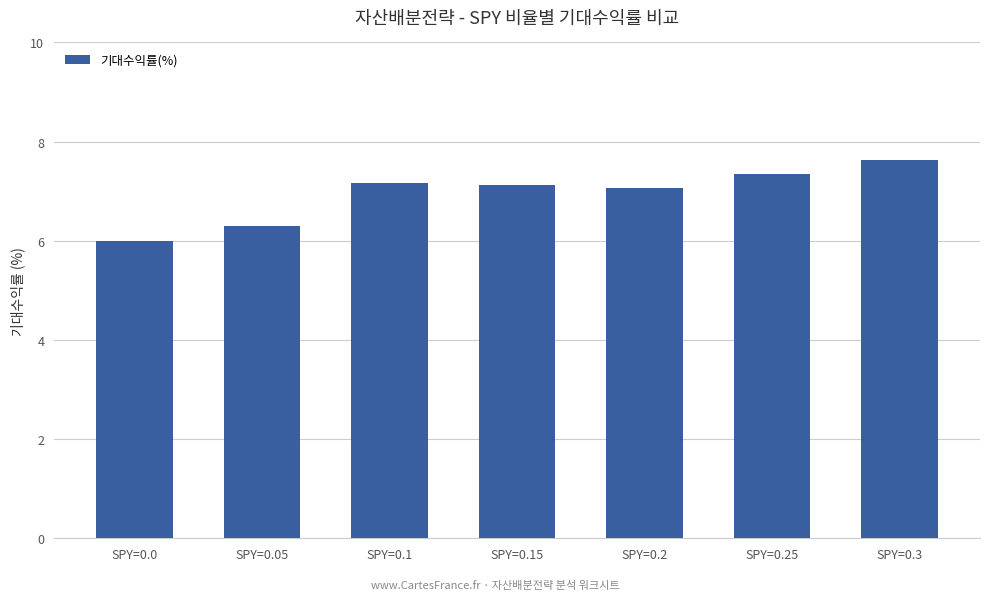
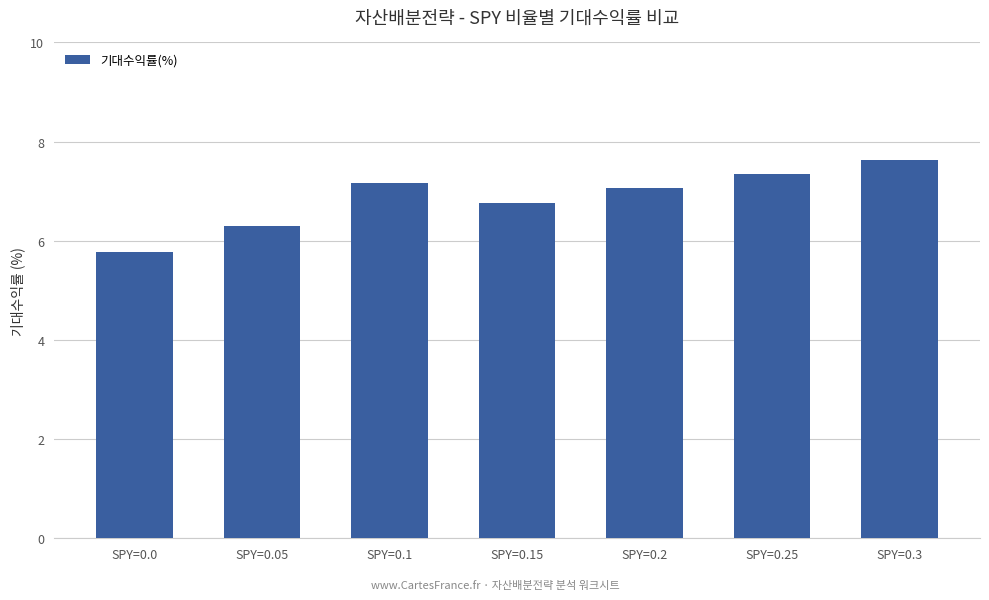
SPY=0.0: 6.0 -> 5.8
SPY=0.15: 7.1 -> 6.8
